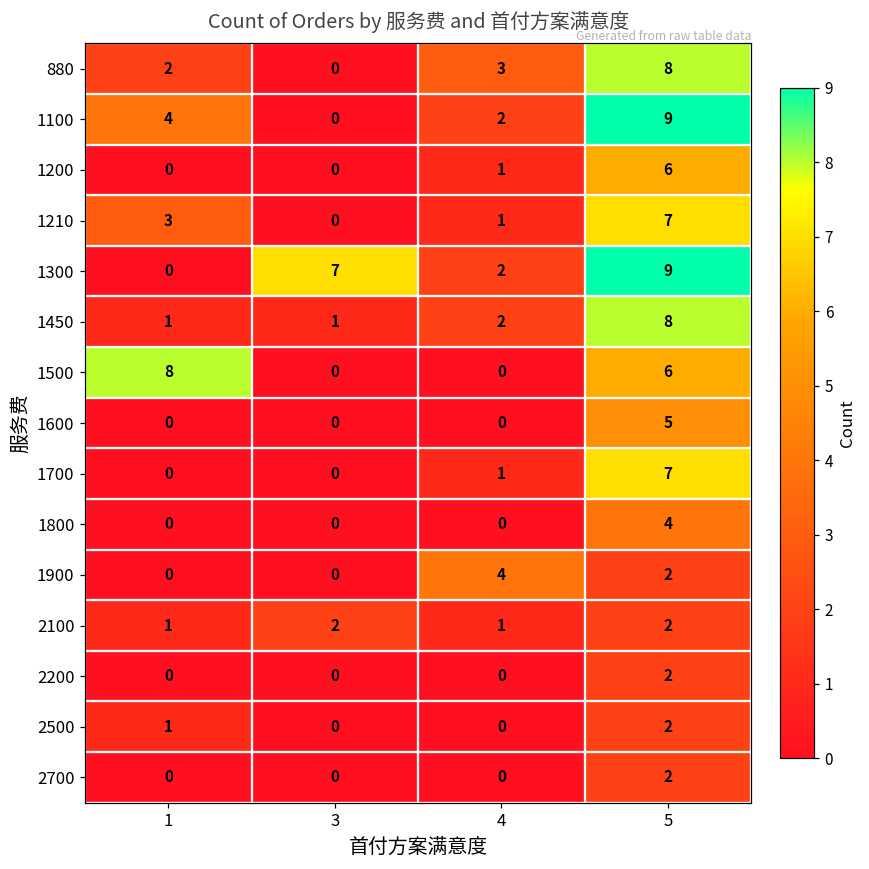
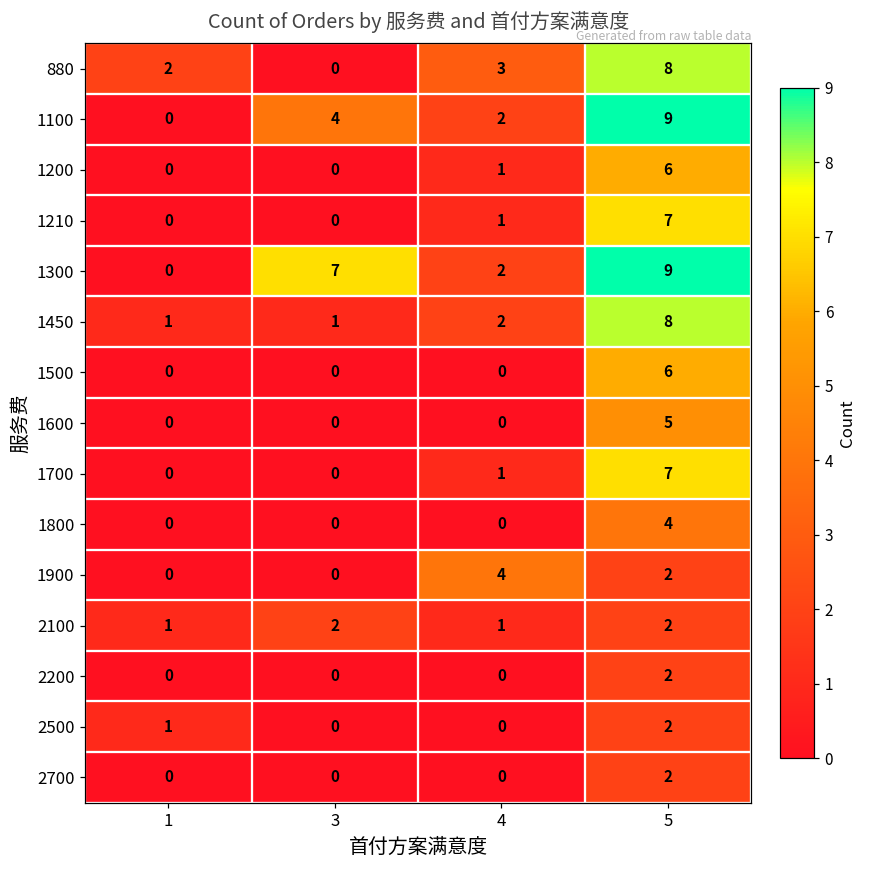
1100, 1: 4 -> 0
1100, 3: 0 -> 4
1210, 1: 3 -> 0
1500, 1: 8 -> 0
